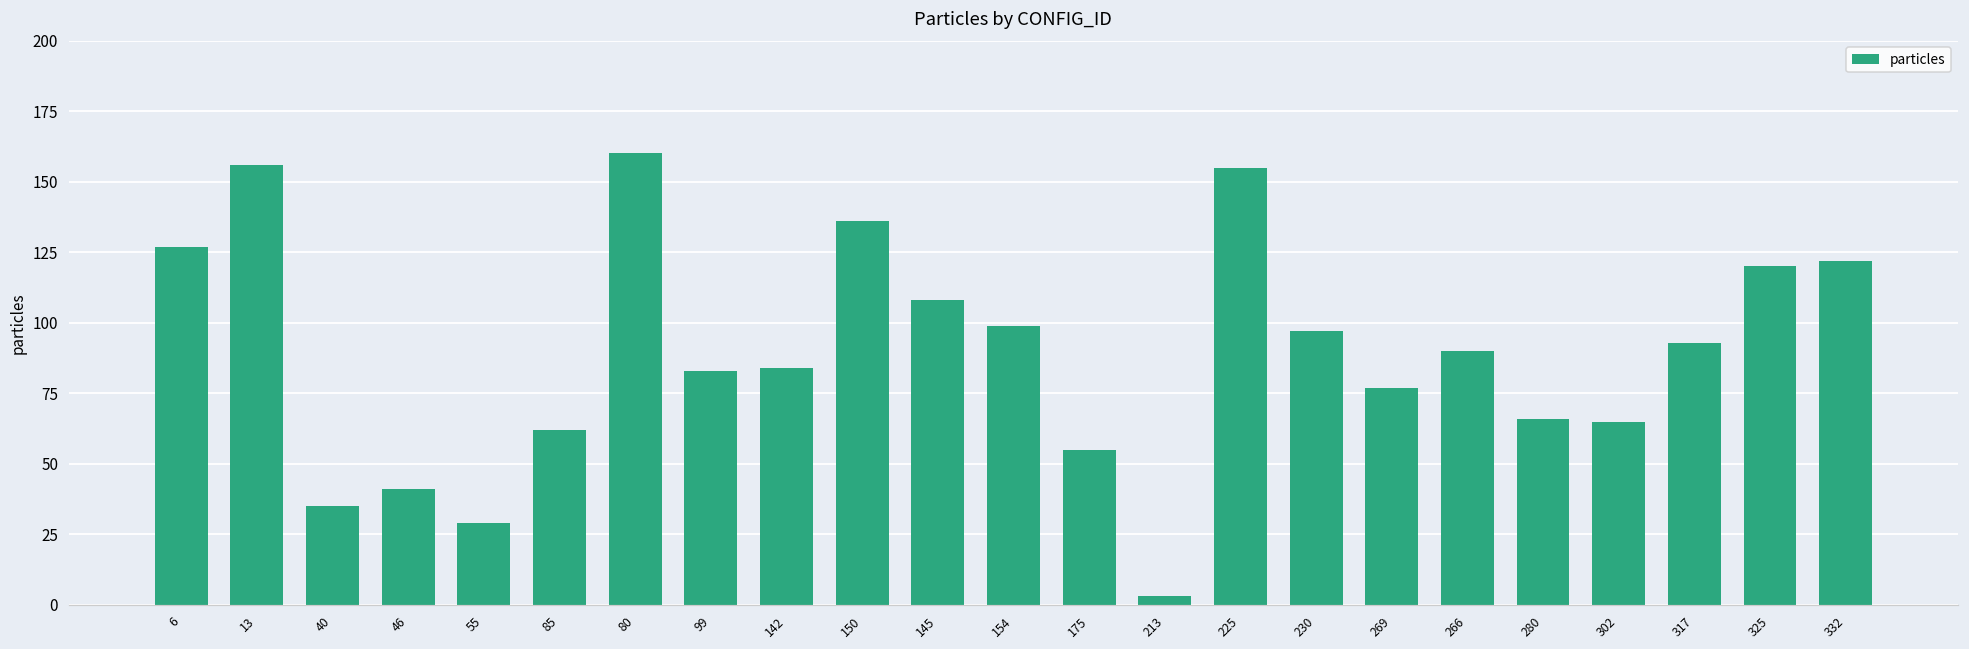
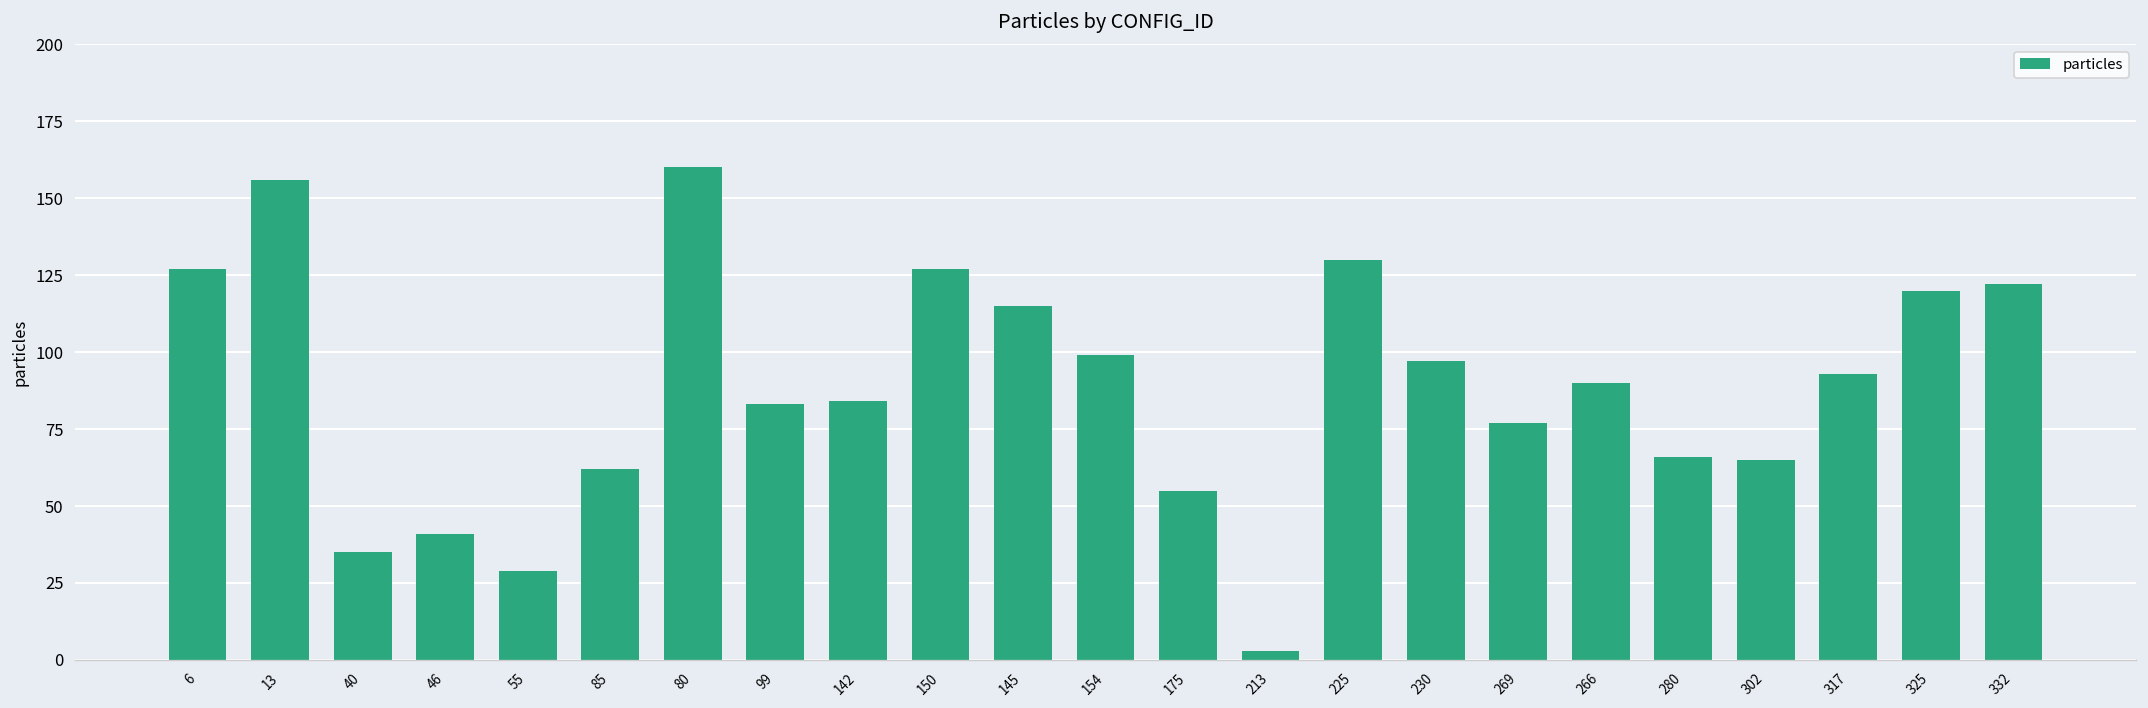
150: 136 -> 127
145: 108 -> 115
225: 155 -> 130
